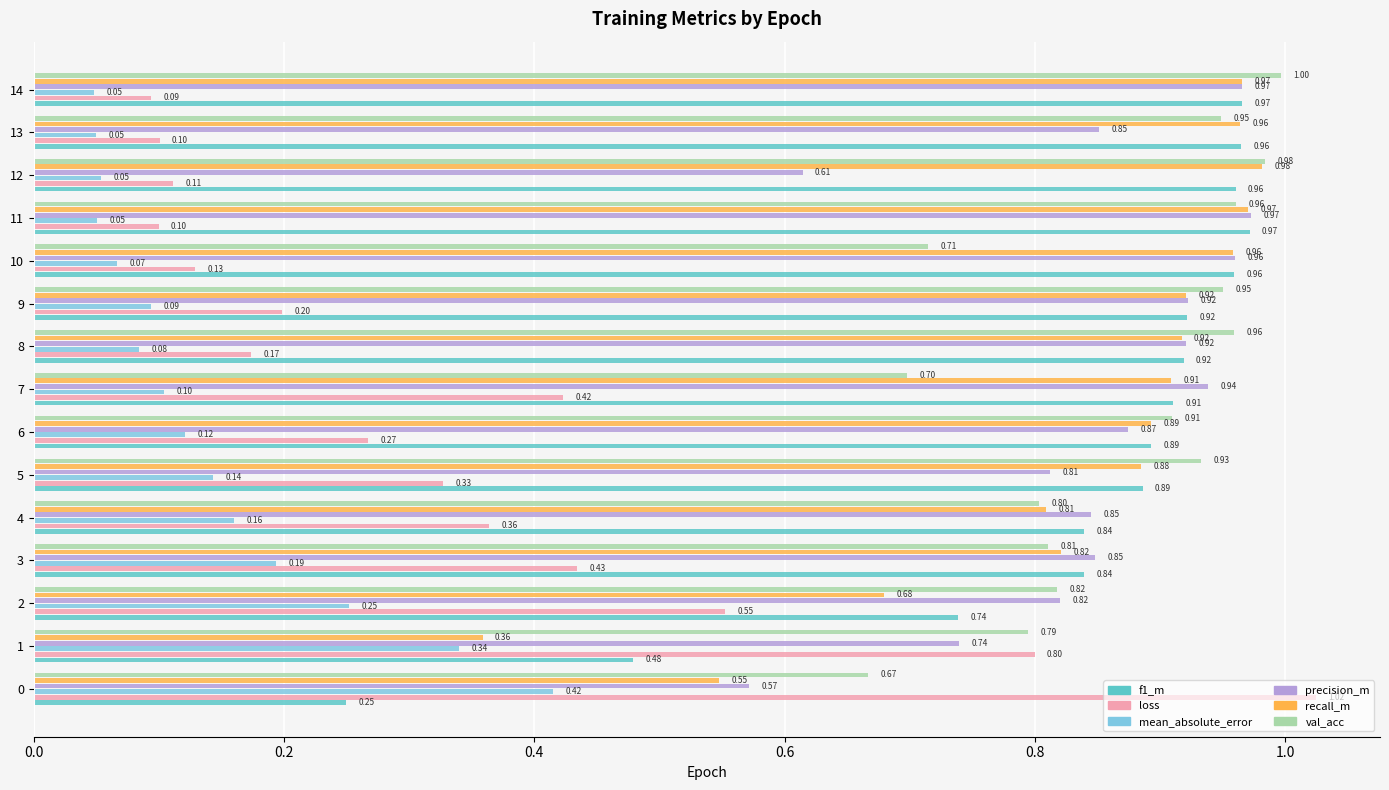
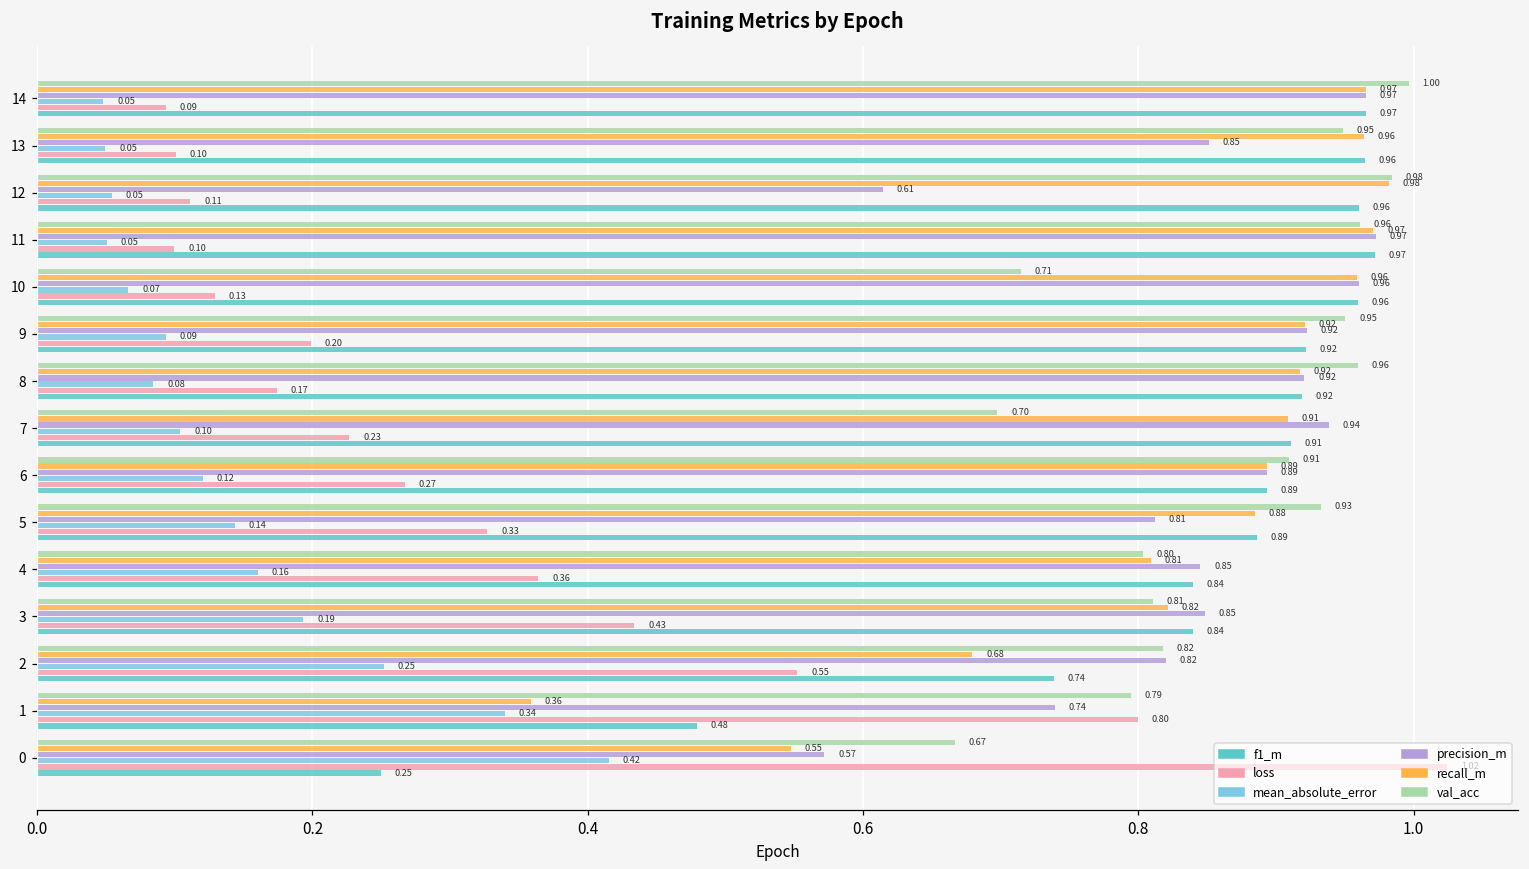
loss, 7: 0.42 -> 0.23
precision_m, 6: 0.87 -> 0.89
